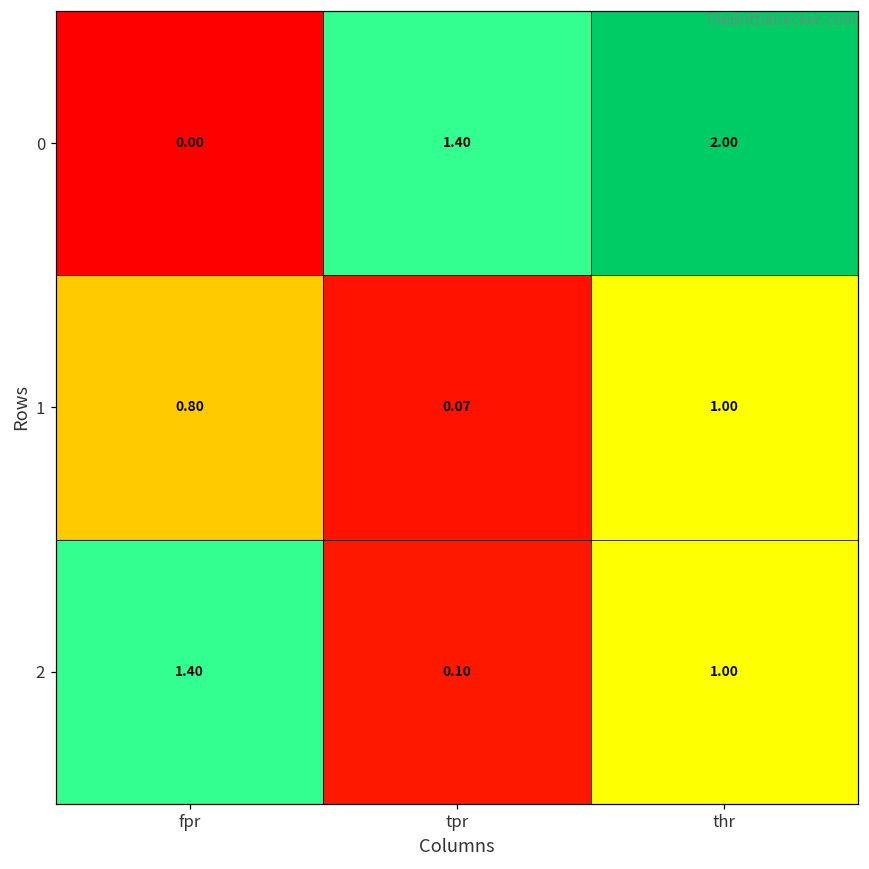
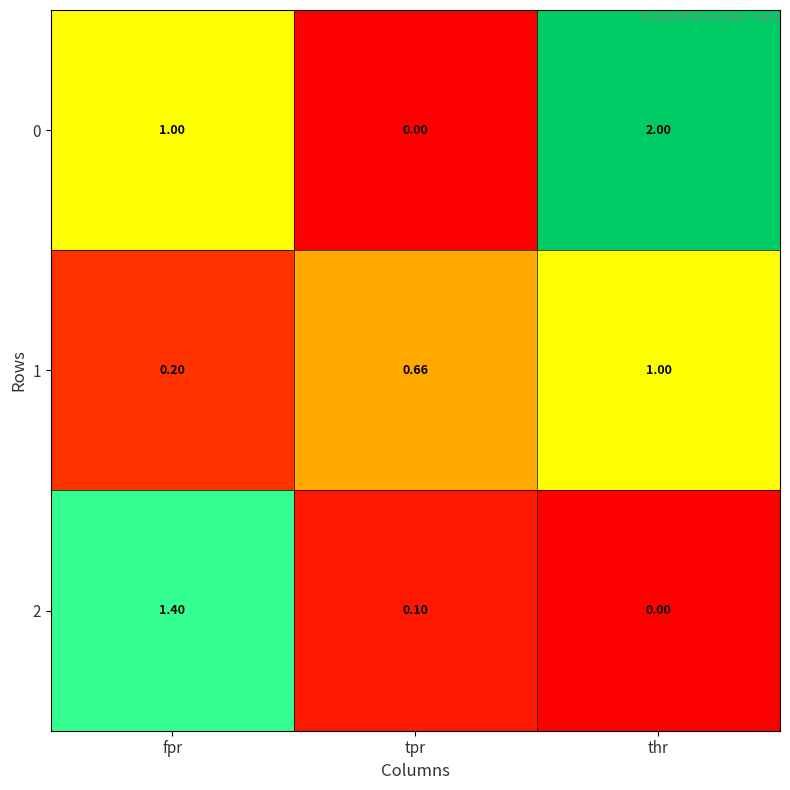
0, fpr: 0.00 -> 1.00
0, tpr: 1.40 -> 0.00
1, fpr: 0.80 -> 0.20
1, tpr: 0.07 -> 0.66
2, thr: 1.00 -> 0.00
